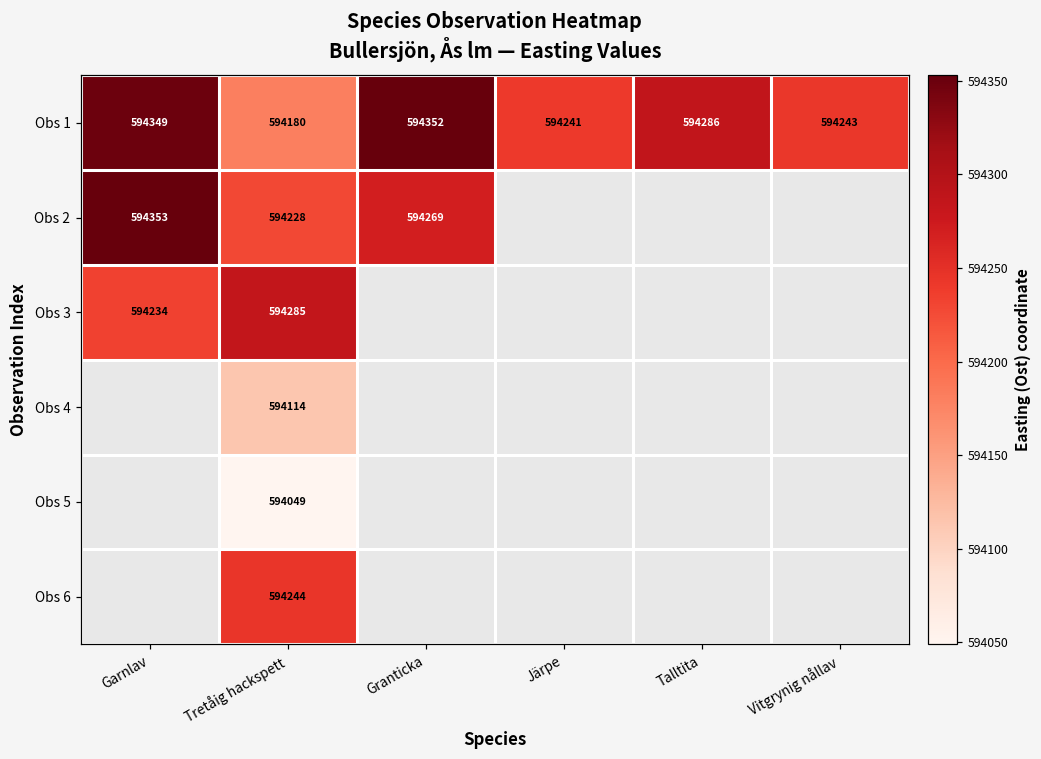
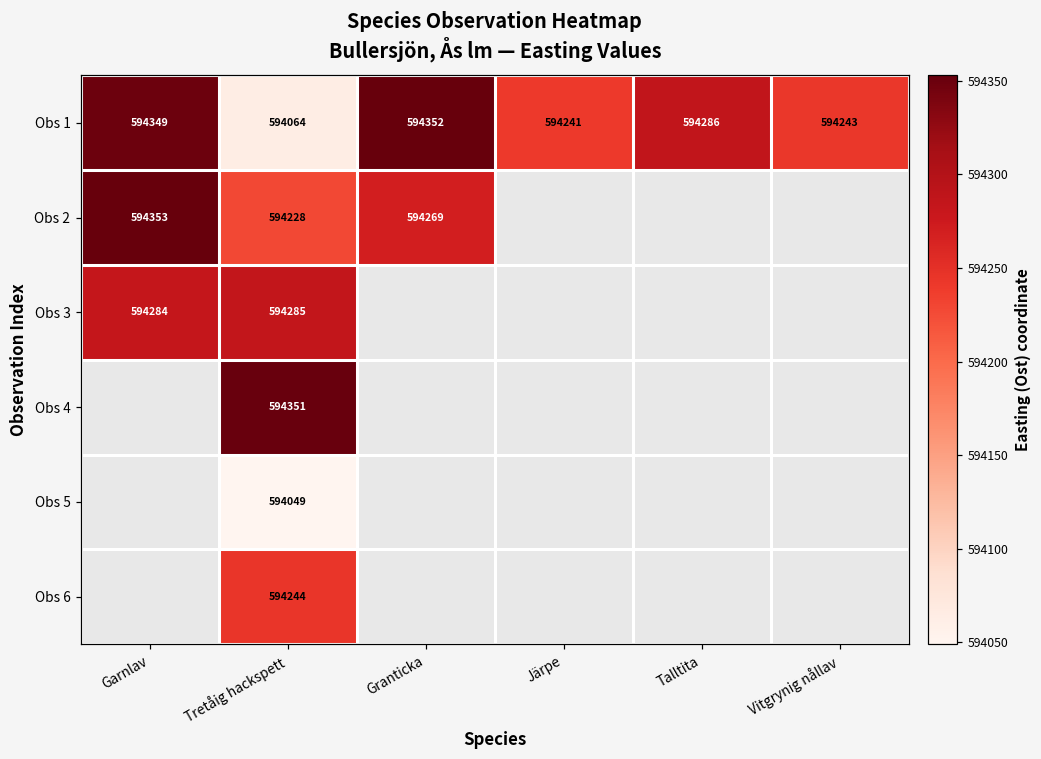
Obs 1, Tretåig hackspett: 594180 -> 594064
Obs 3, Garnlav: 594234 -> 594284
Obs 4, Tretåig hackspett: 594114 -> 594351
